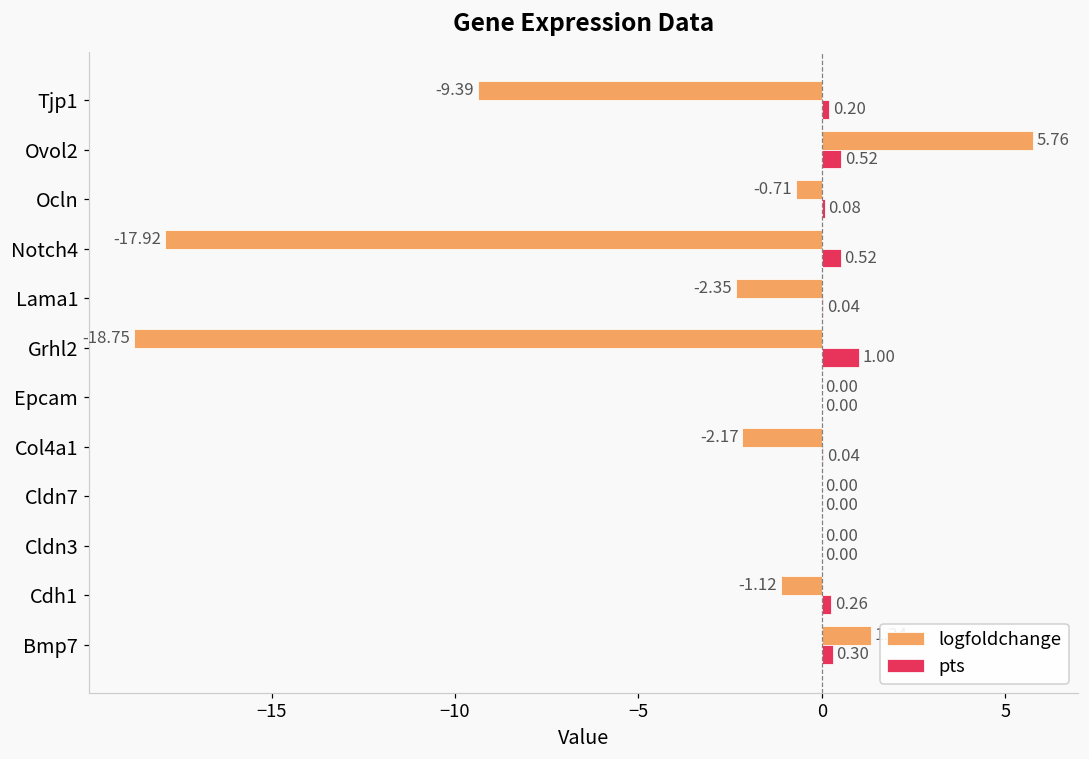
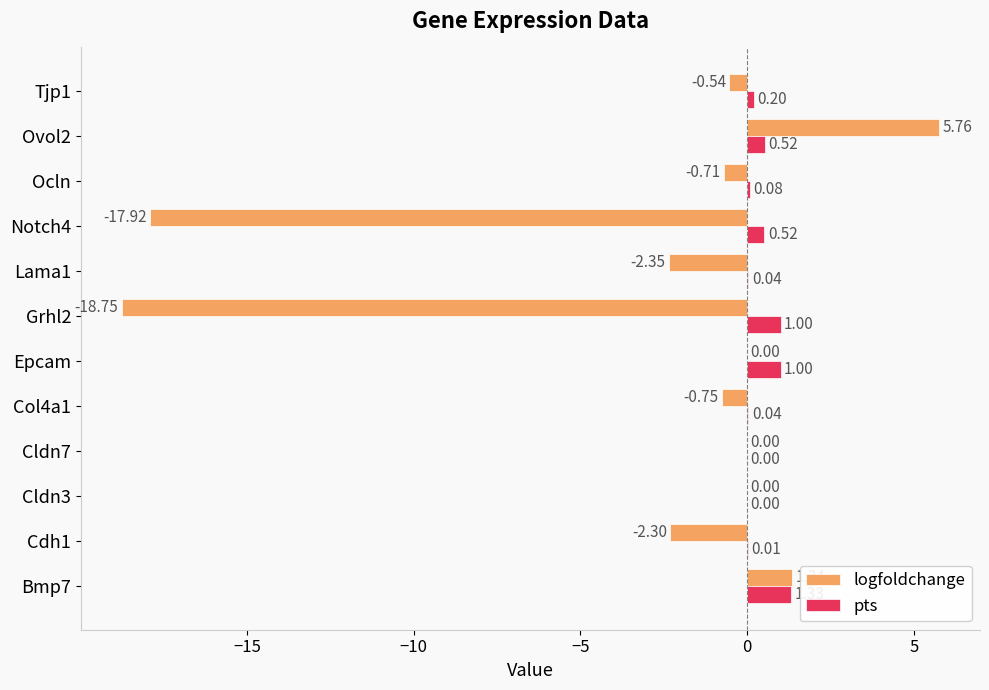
logfoldchange, Tjp1: -9.39 -> -0.54
pts, Epcam: 0.00 -> 1.00
logfoldchange, Col4a1: -2.17 -> -0.75
logfoldchange, Cdh1: -1.12 -> -2.30
pts, Cdh1: 0.26 -> 0.01
pts, Bmp7: 0.3 -> 1.3
